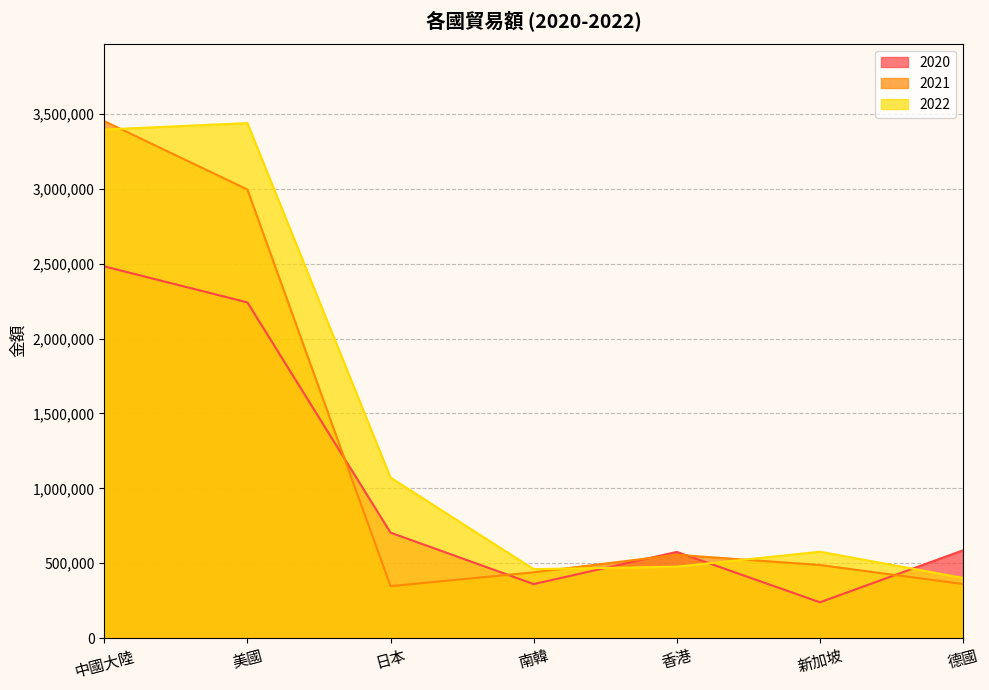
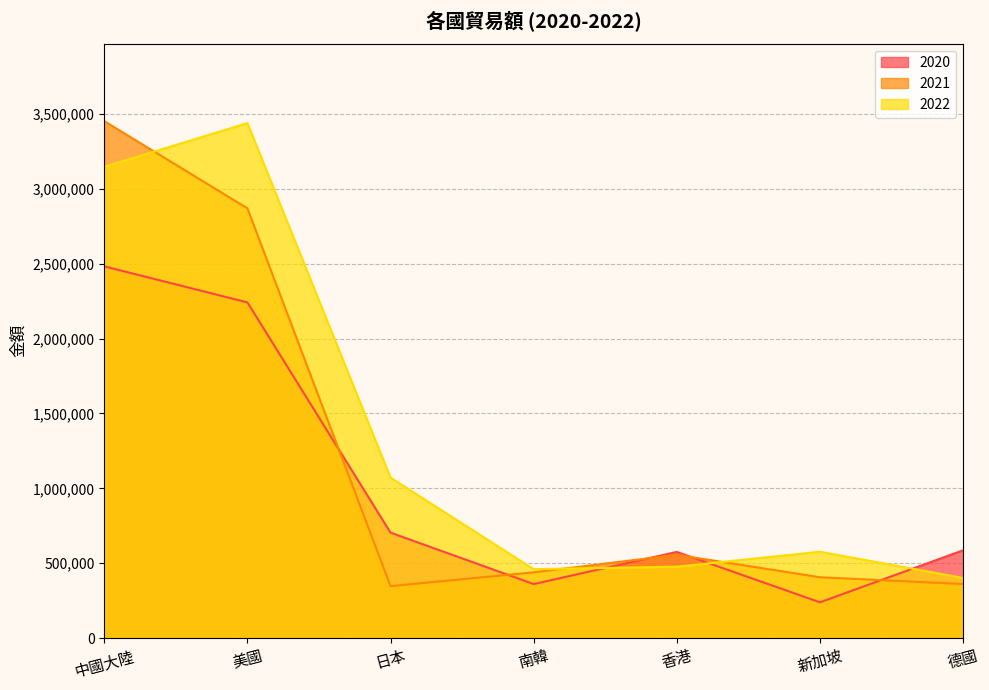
2022, 中國大陸: 3,400,000 -> 3,150,000
2021, 美國: 3,000,000 -> 2,870,000
2021, 新加坡: 490,000 -> 410,000
